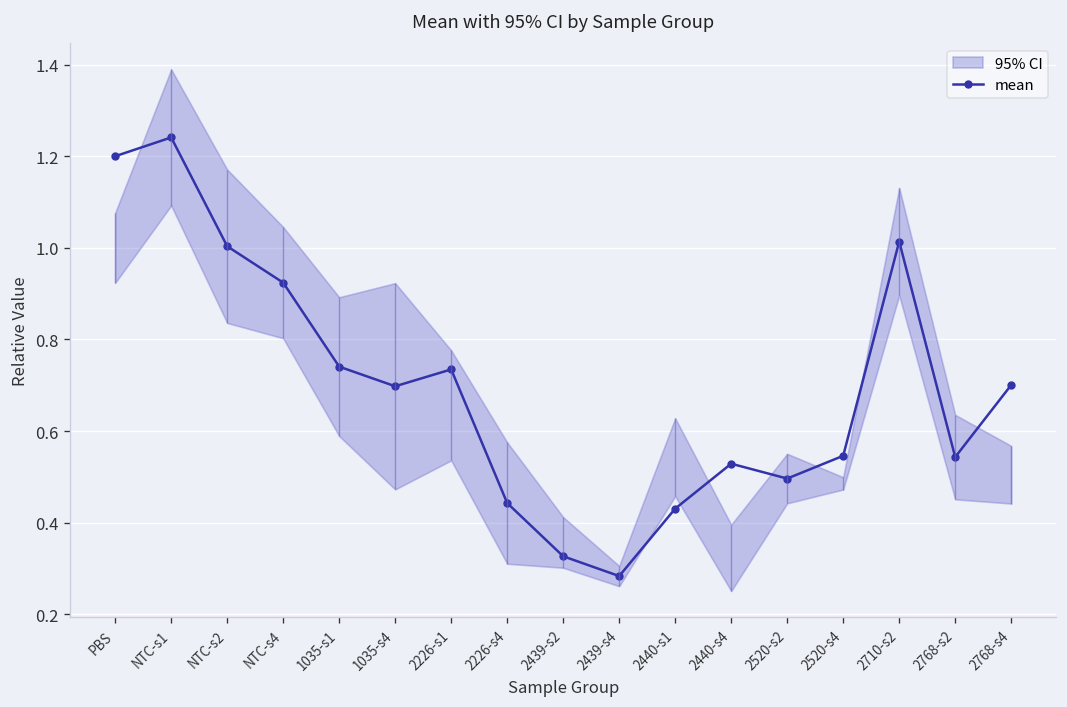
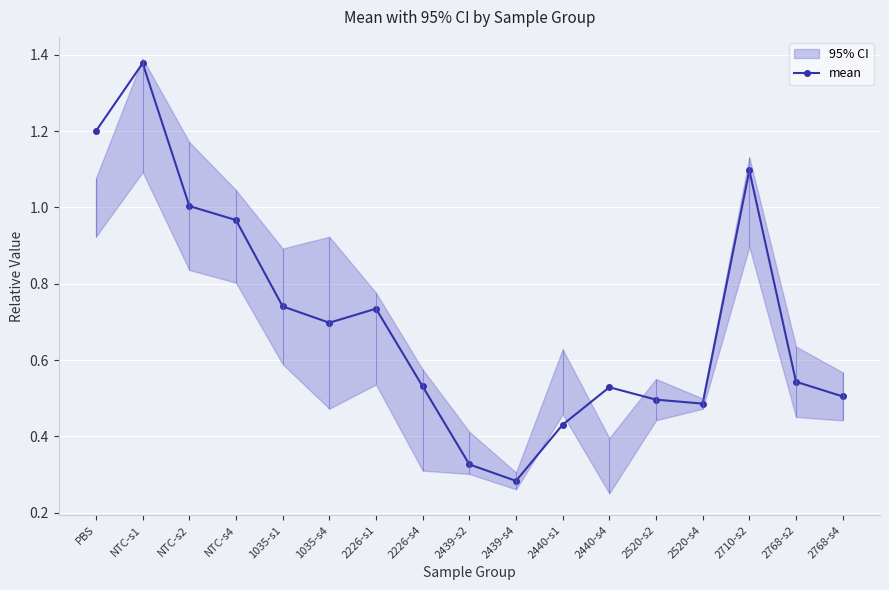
mean, NTC-s1: 1.24 -> 1.38
mean, NTC-s4: 0.92 -> 0.97
mean, 2226-s4: 0.44 -> 0.53
mean, 2520-s4: 0.55 -> 0.49
mean, 2710-s2: 1.01 -> 1.10
mean, 2768-s4: 0.70 -> 0.50
